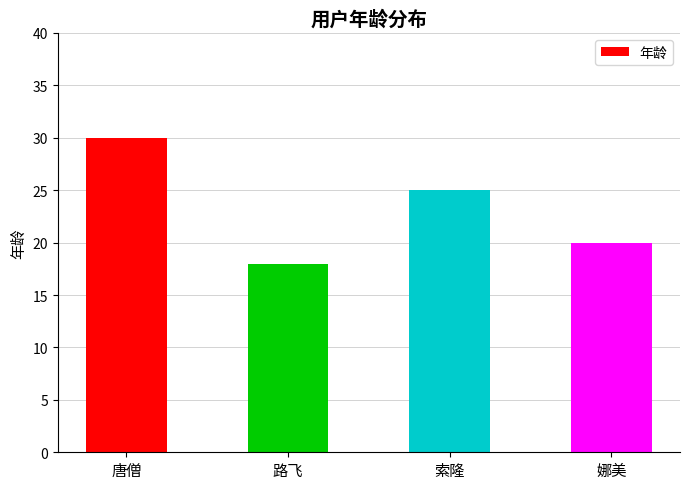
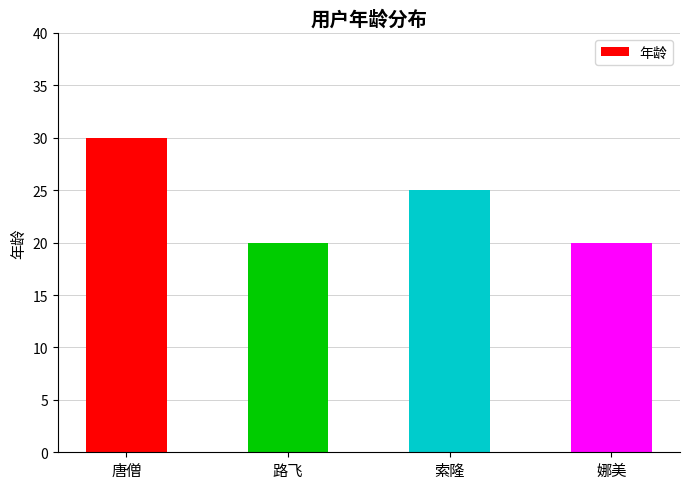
路飞: 18 -> 20
